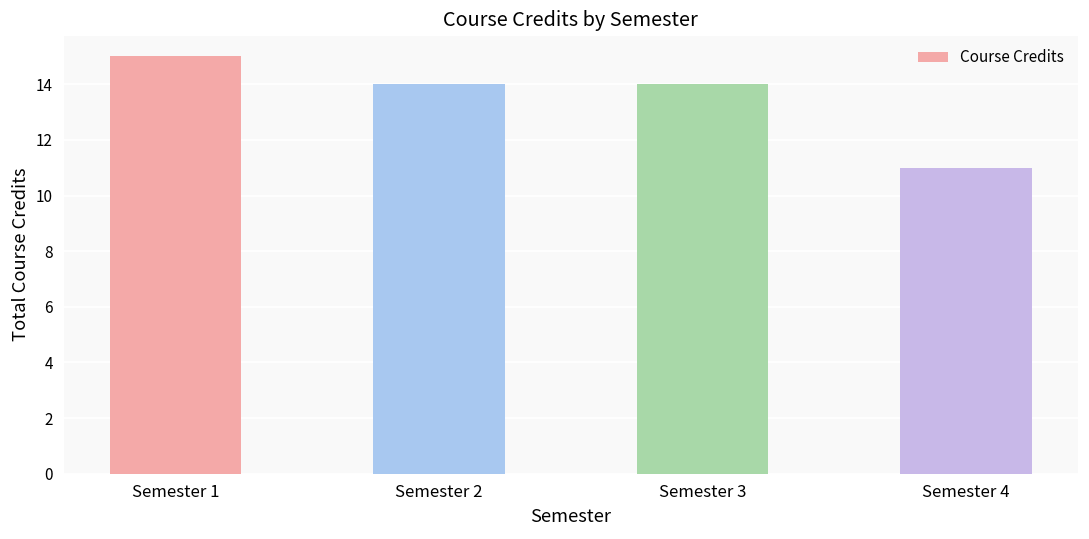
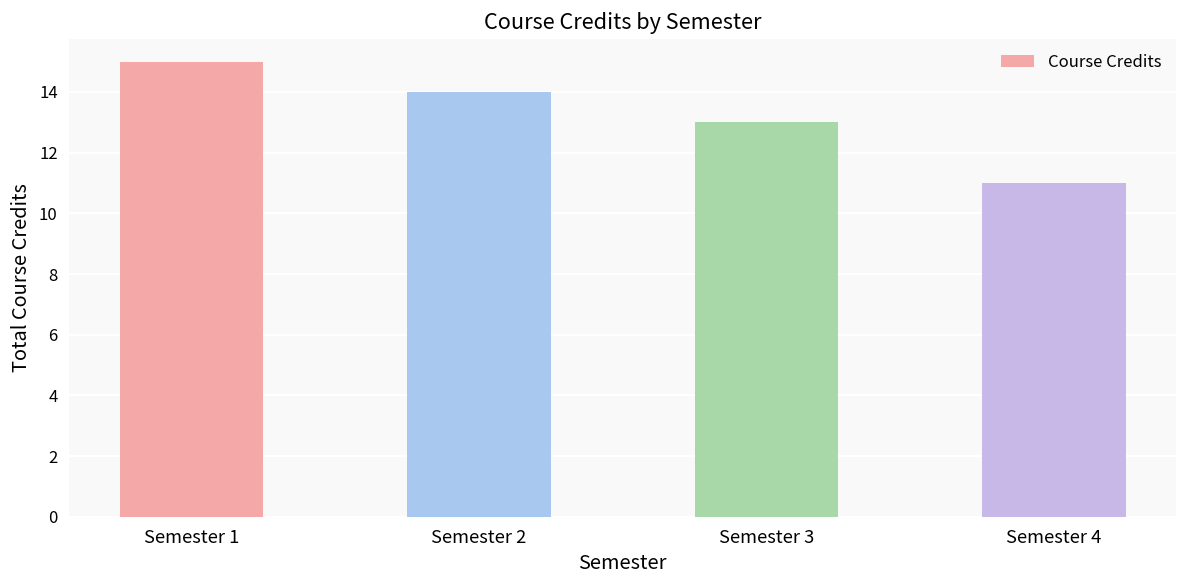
Semester 3: 14 -> 13
